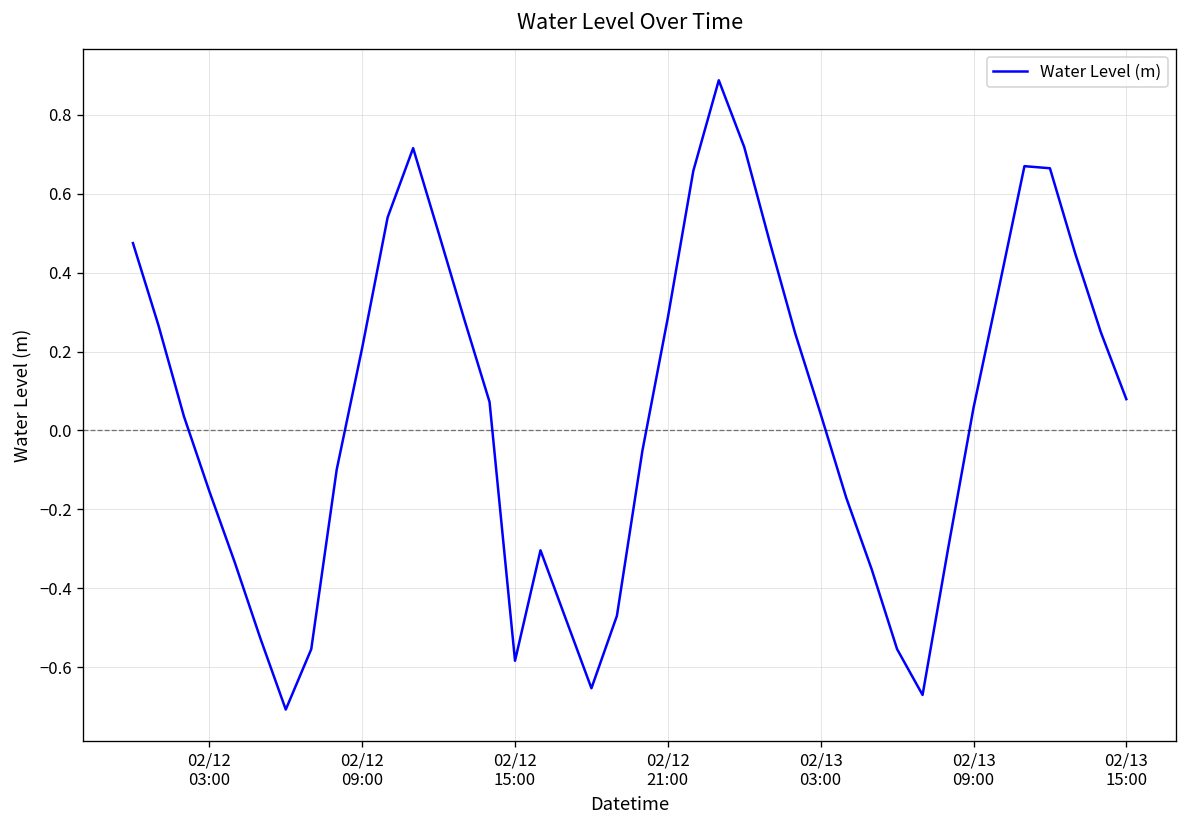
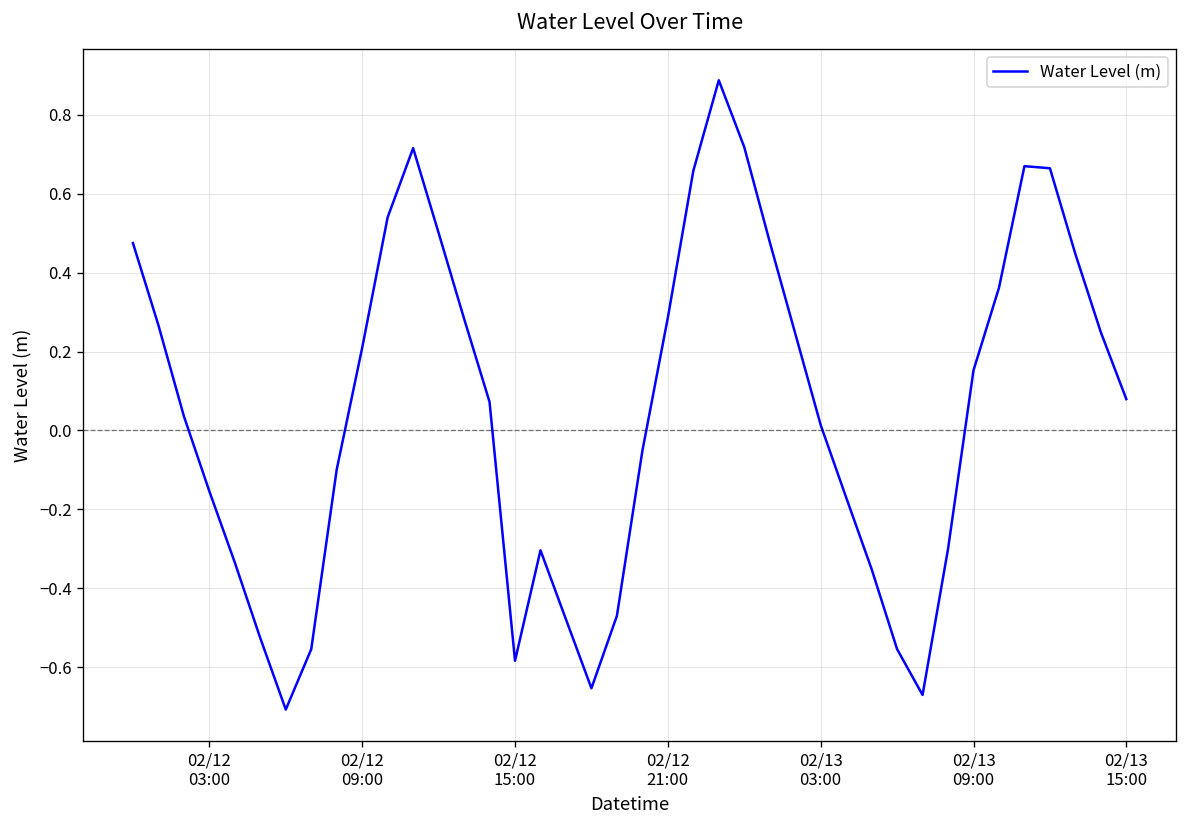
02/13 03:00: 0.04 -> 0.01
02/13 09:00: 0.06 -> 0.15
